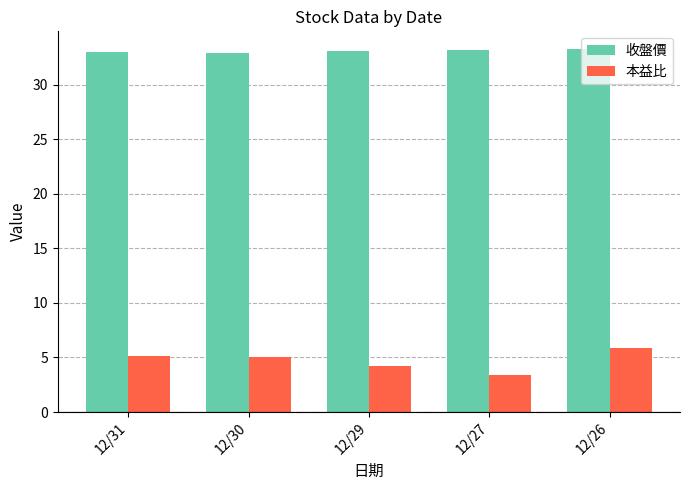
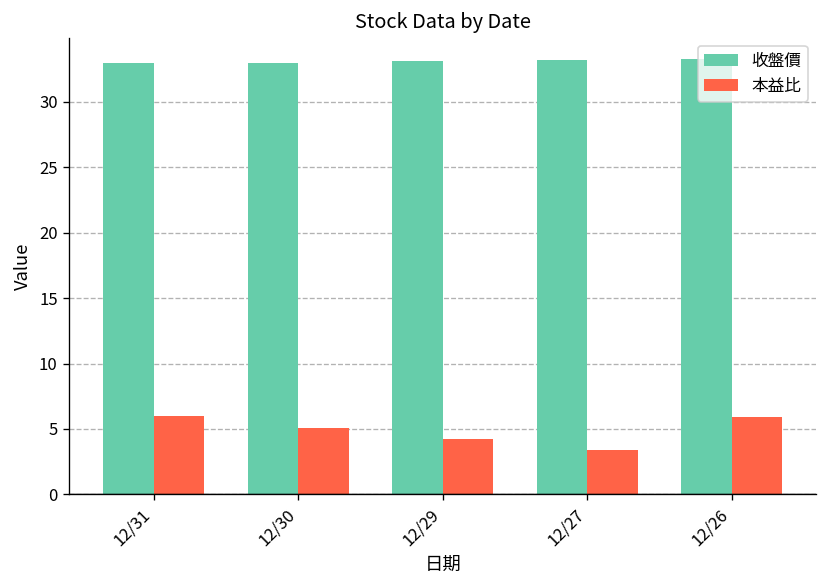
本益比, 12/31: 5.1 -> 6.0
